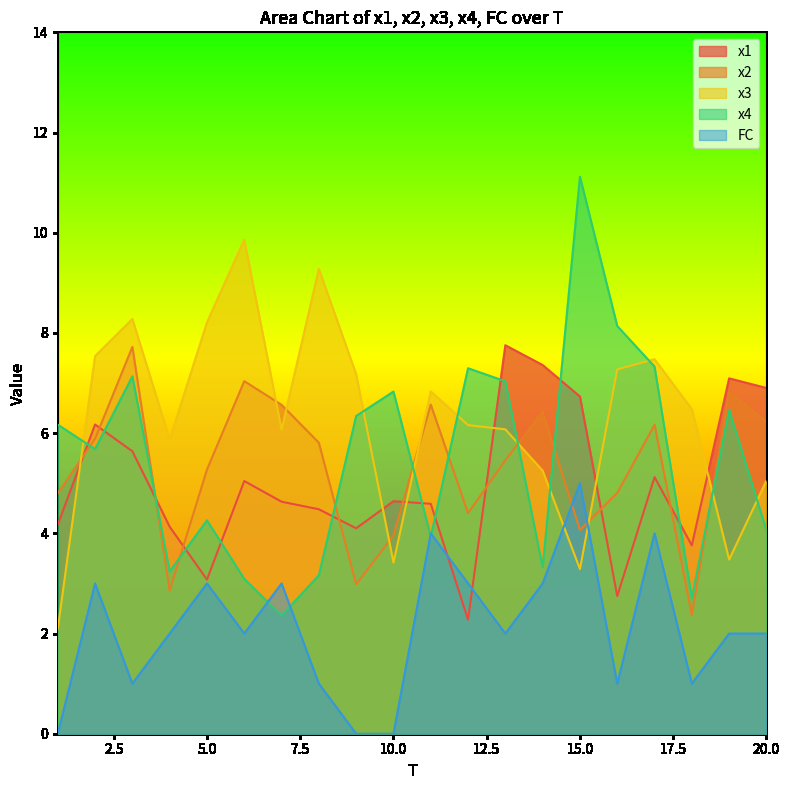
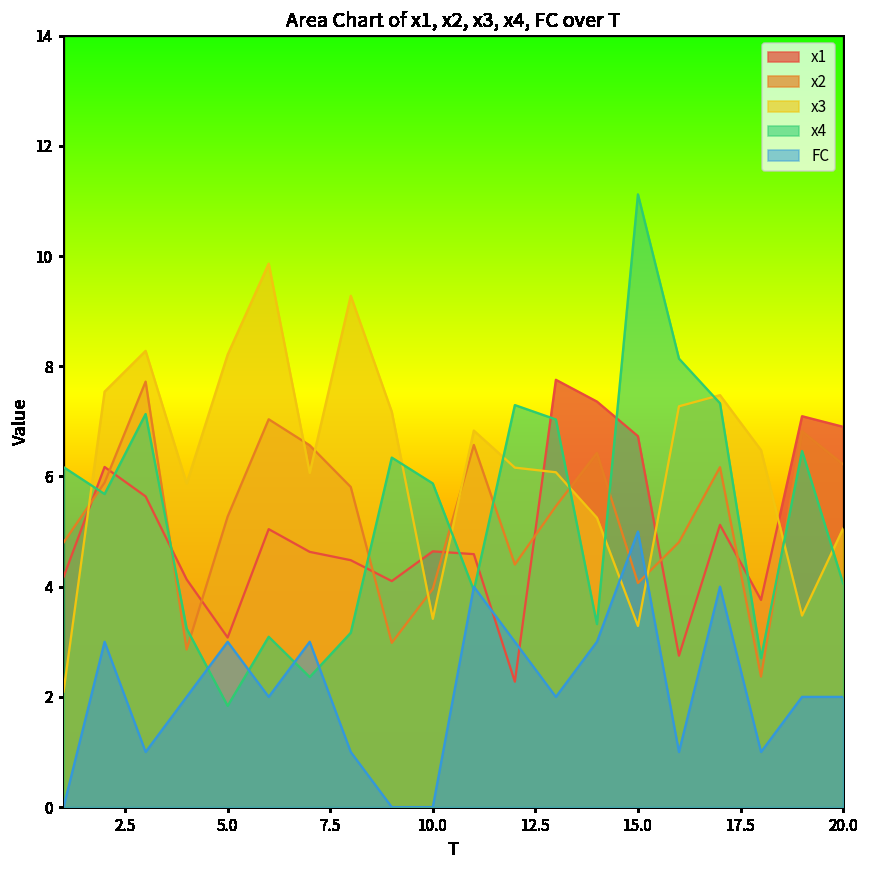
x4, 5.0: 4.3 -> 1.8
x4, 10.0: 6.8 -> 5.9
